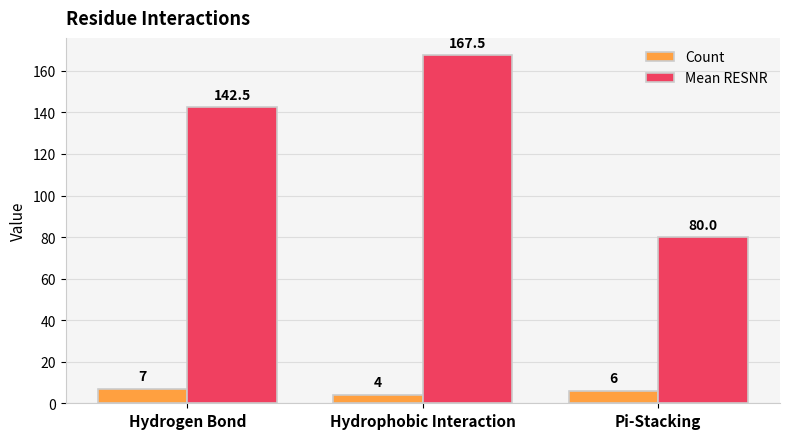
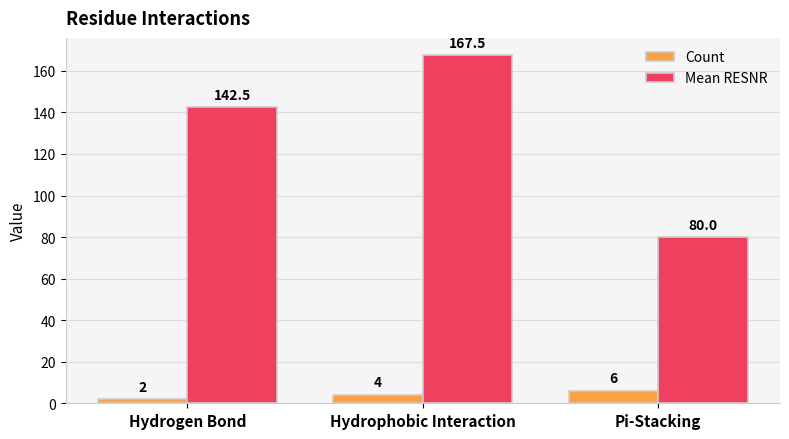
Count, Hydrogen Bond: 7 -> 2
